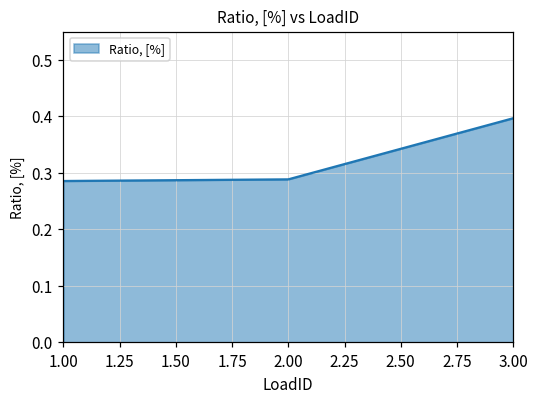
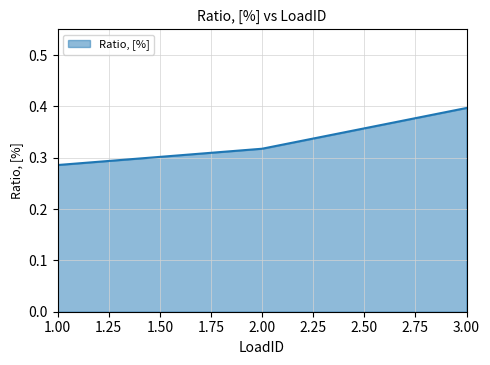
2.00: 0.29 -> 0.32
